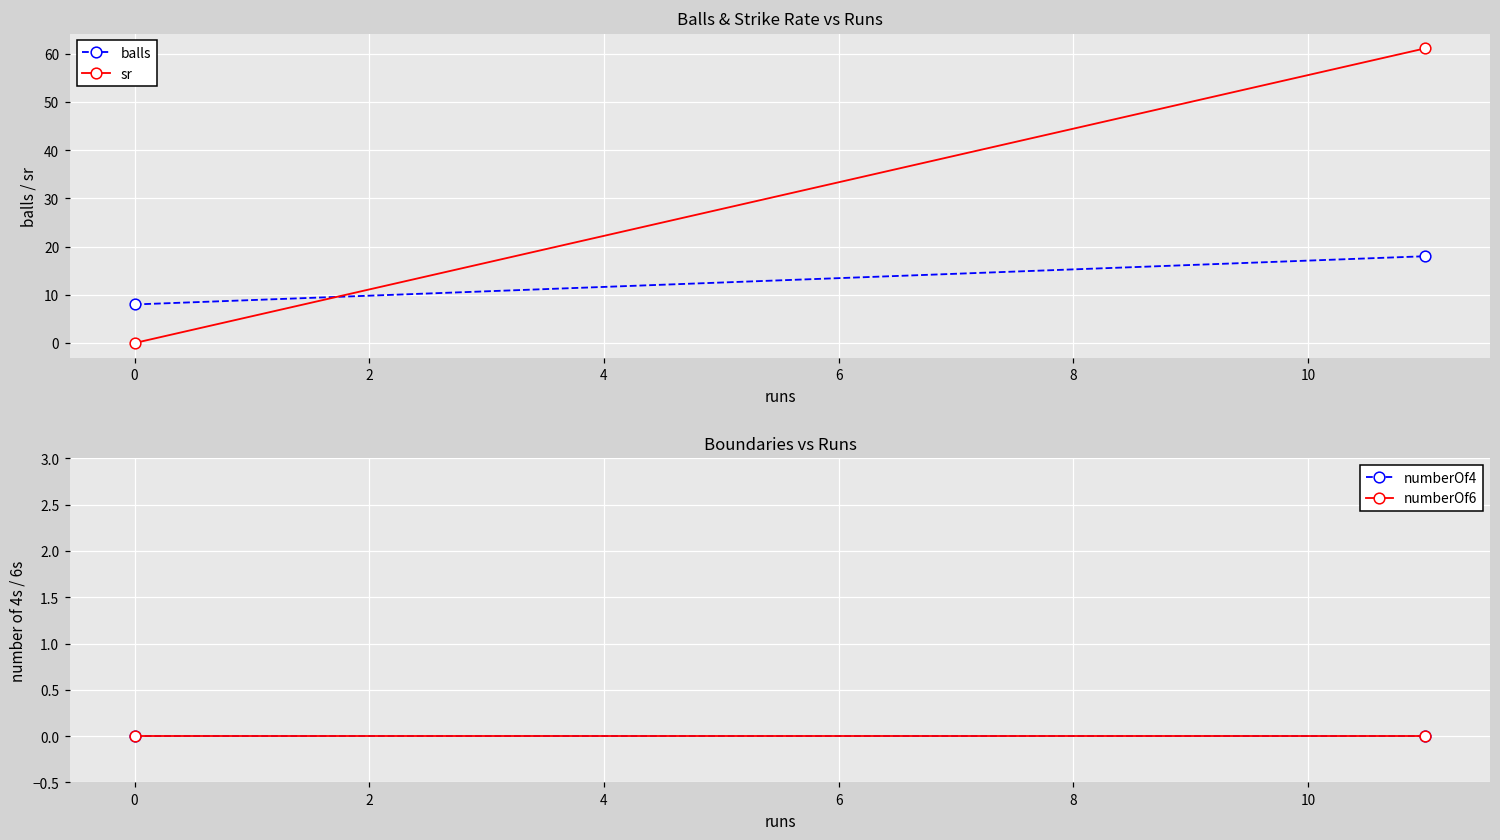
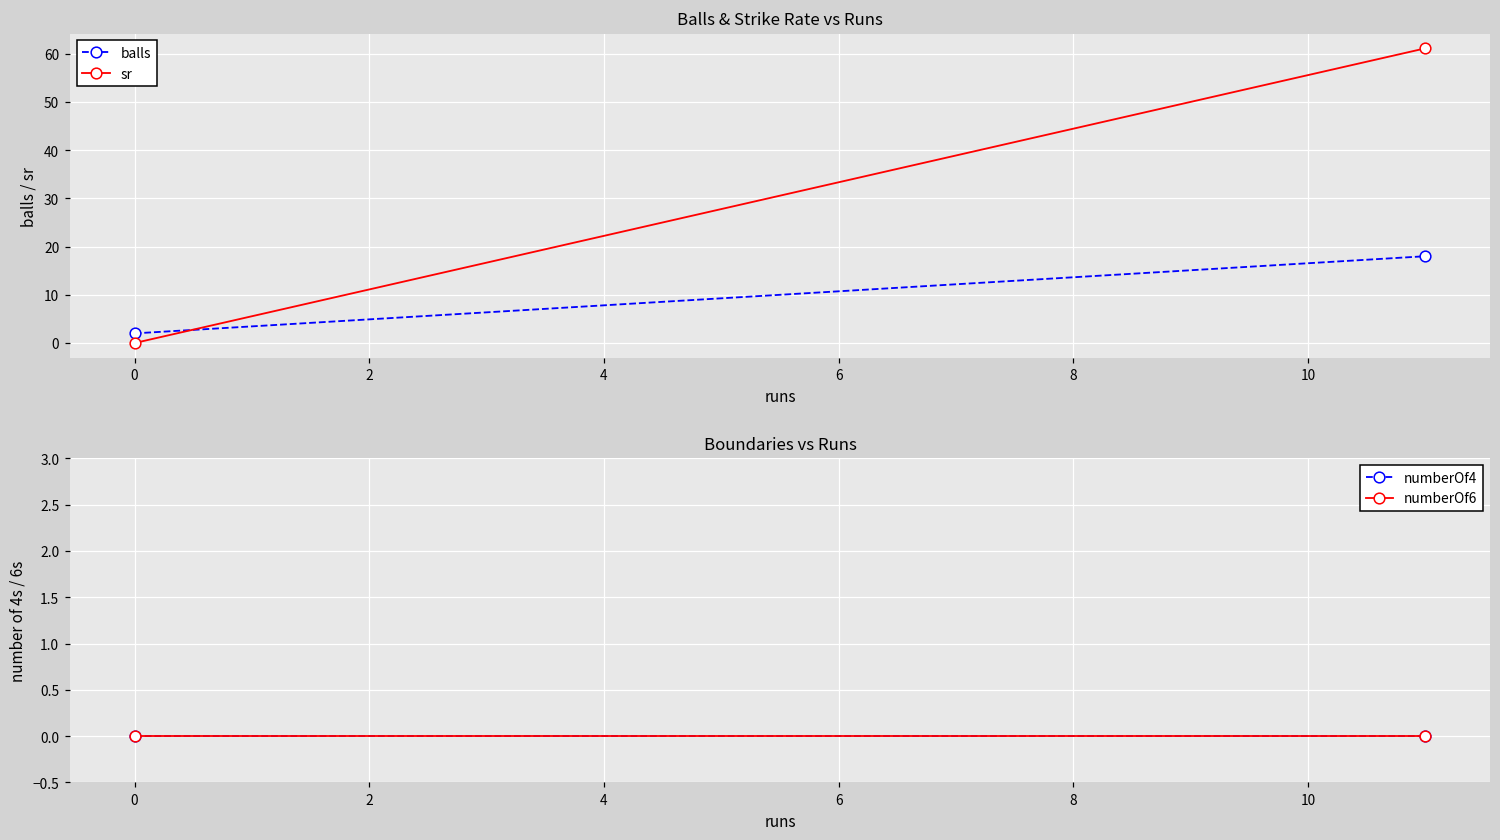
Balls & Strike Rate vs Runs, balls, 0: 8 -> 2
